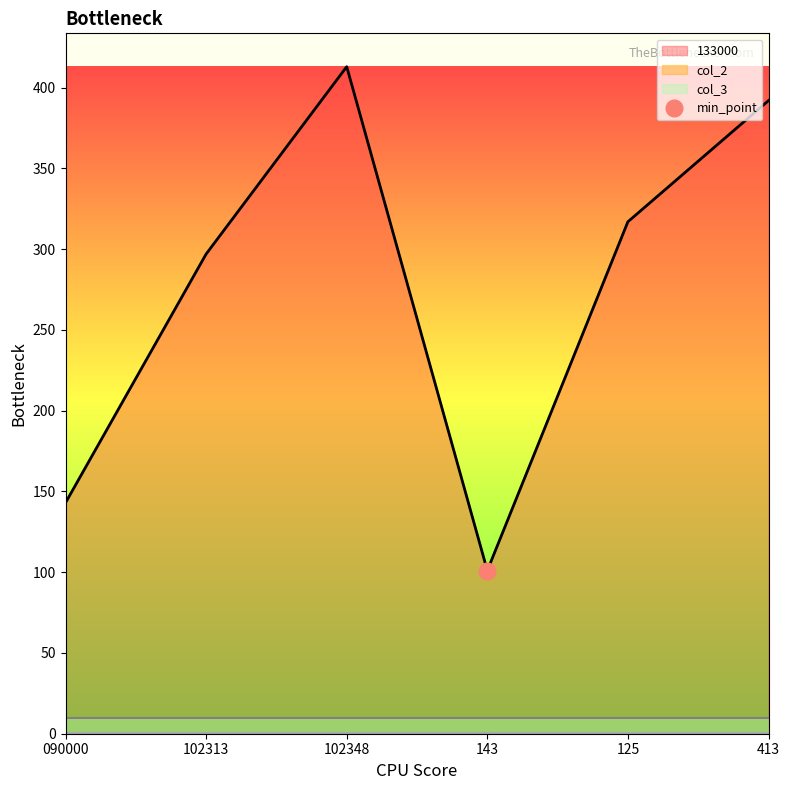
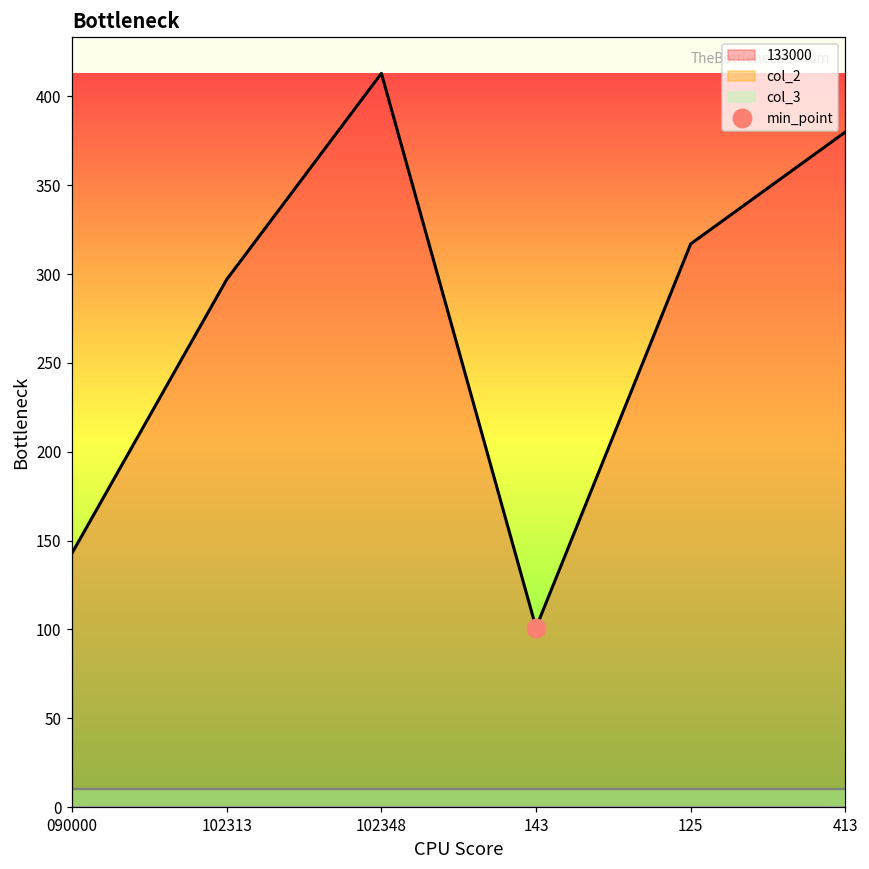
133000, 413: 392 -> 380
